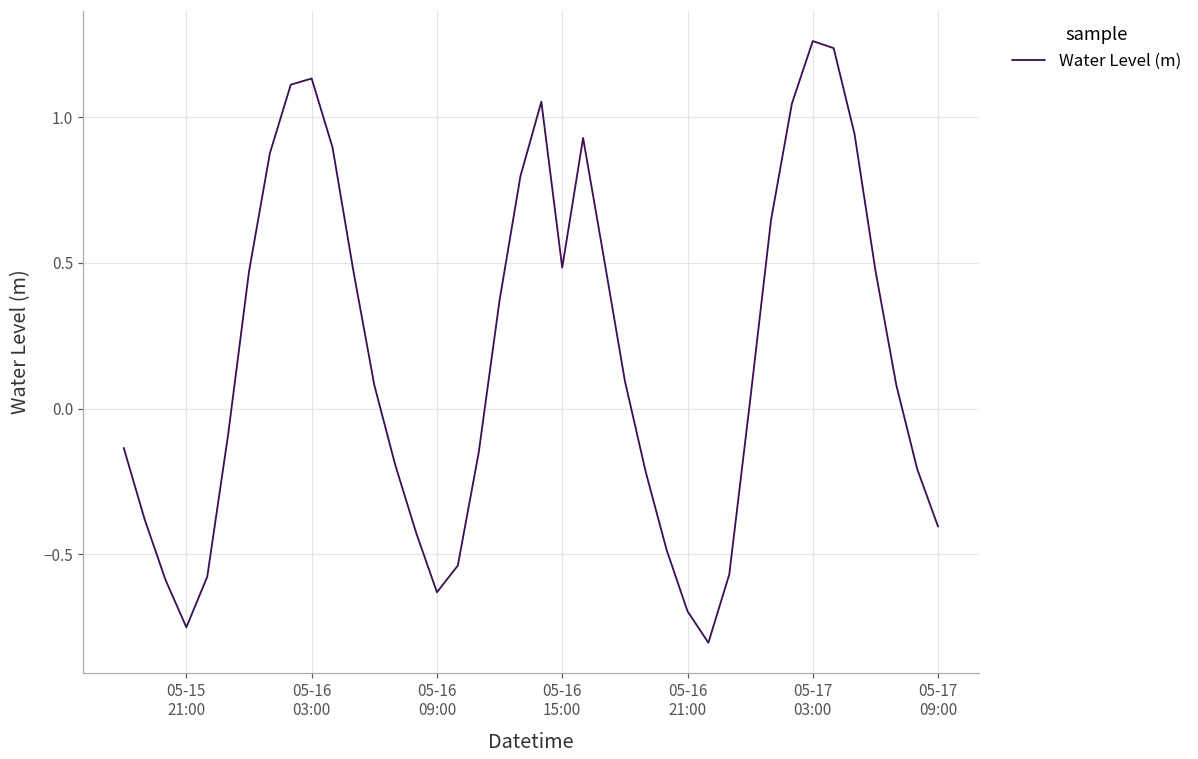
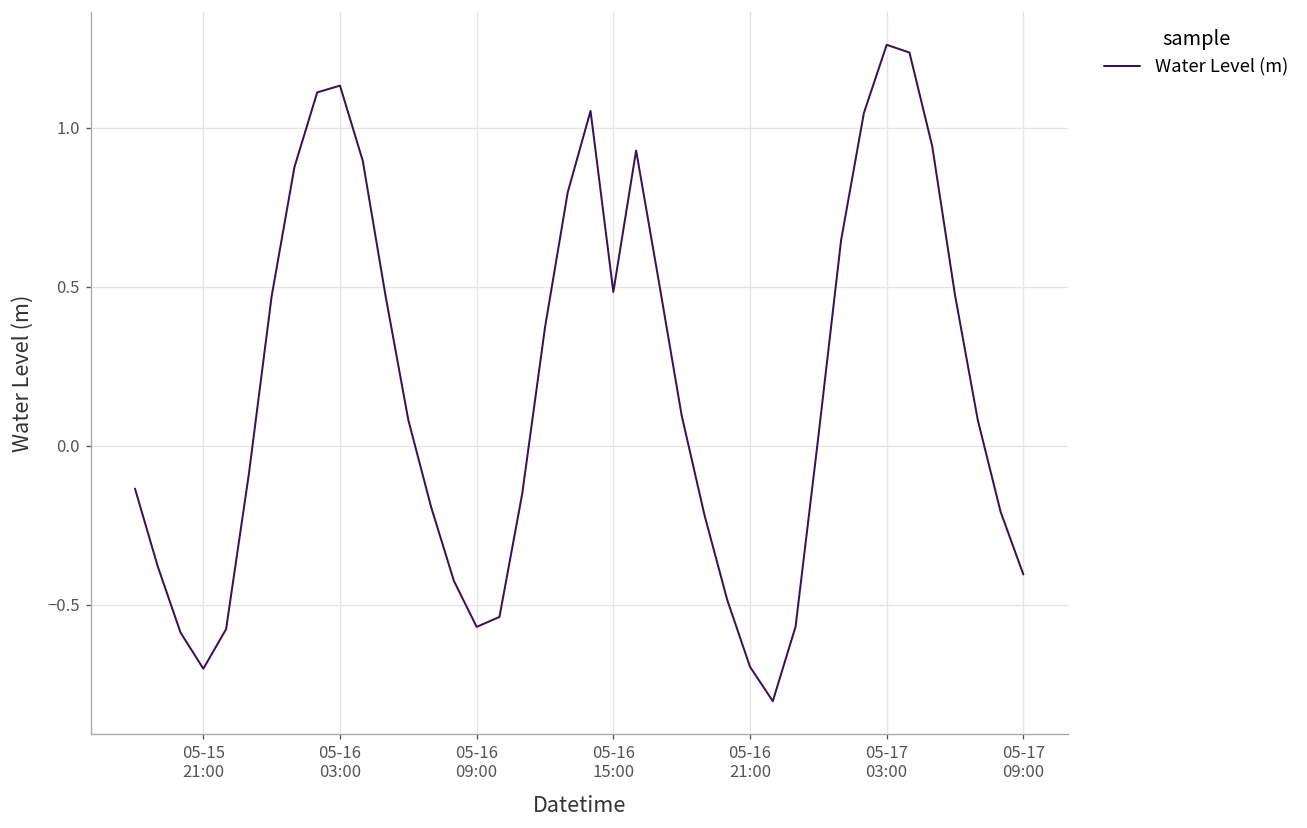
05-15 21:00: -0.75 -> -0.70
05-16 09:00: -0.63 -> -0.57
